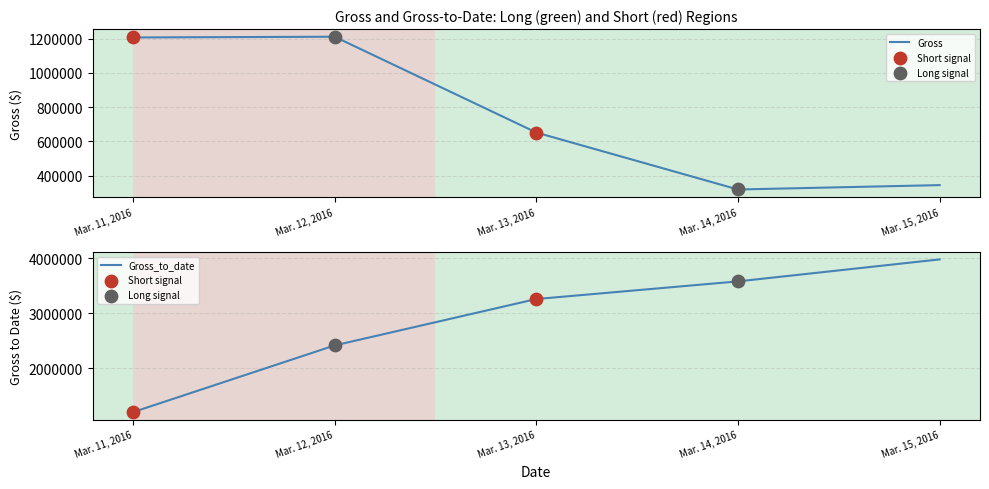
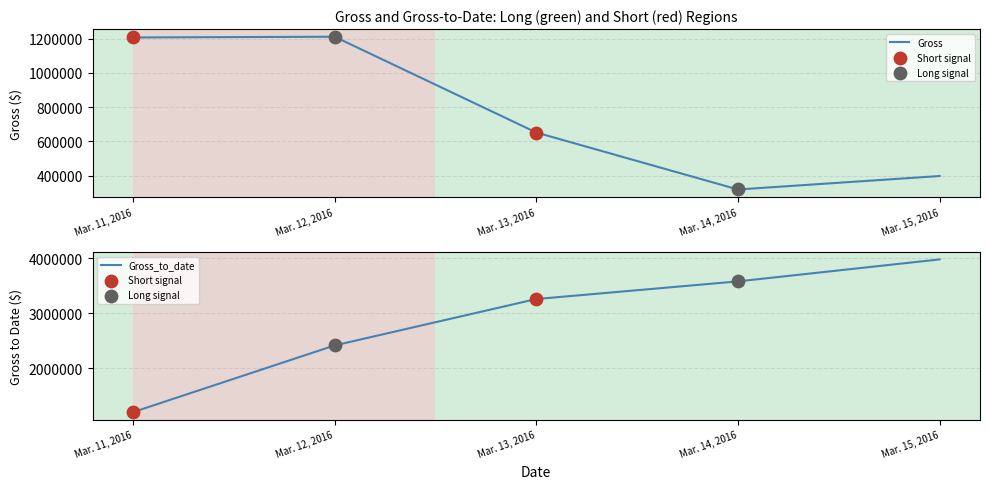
Gross and Gross-to-Date: Long (green) and Short (red) Regions, Gross, Mar. 15, 2016: 350000 -> 400000
